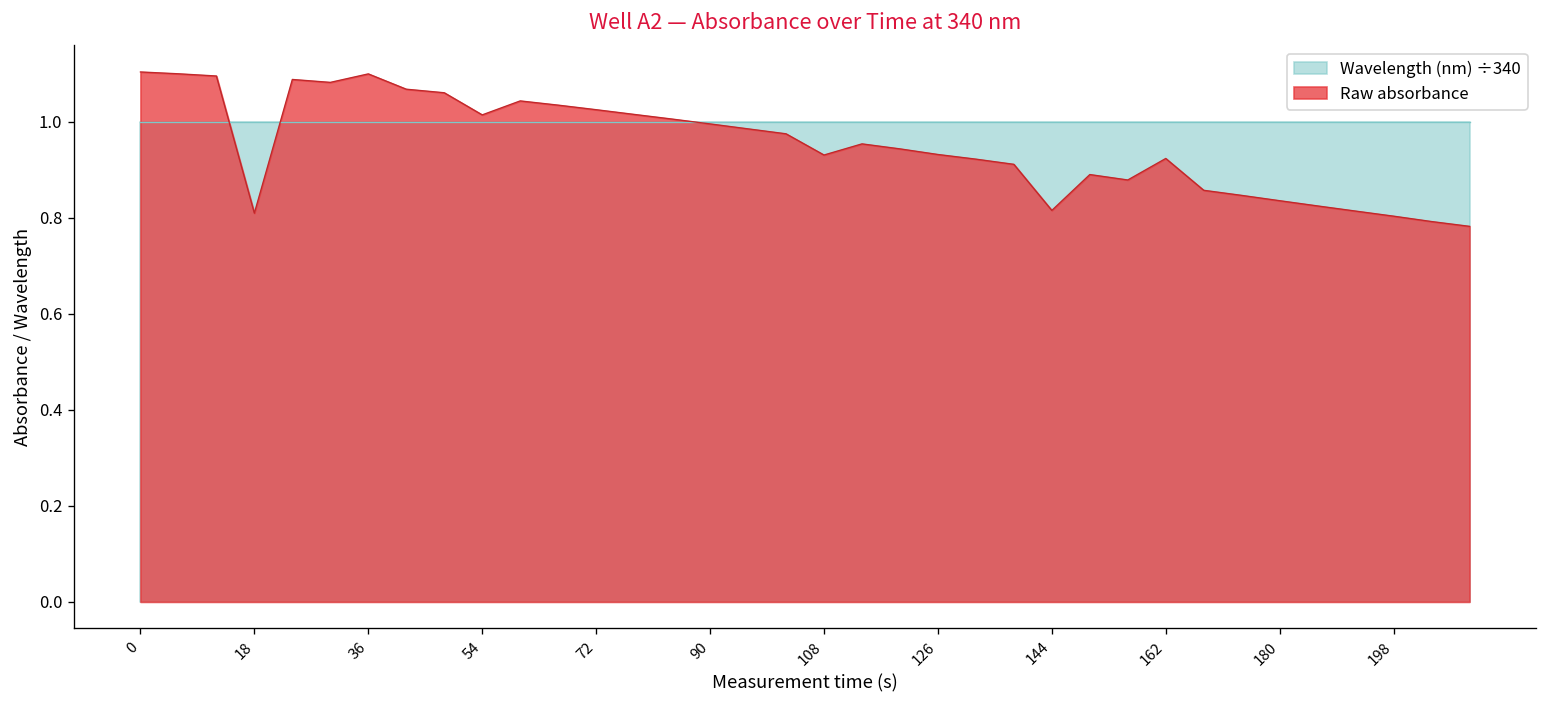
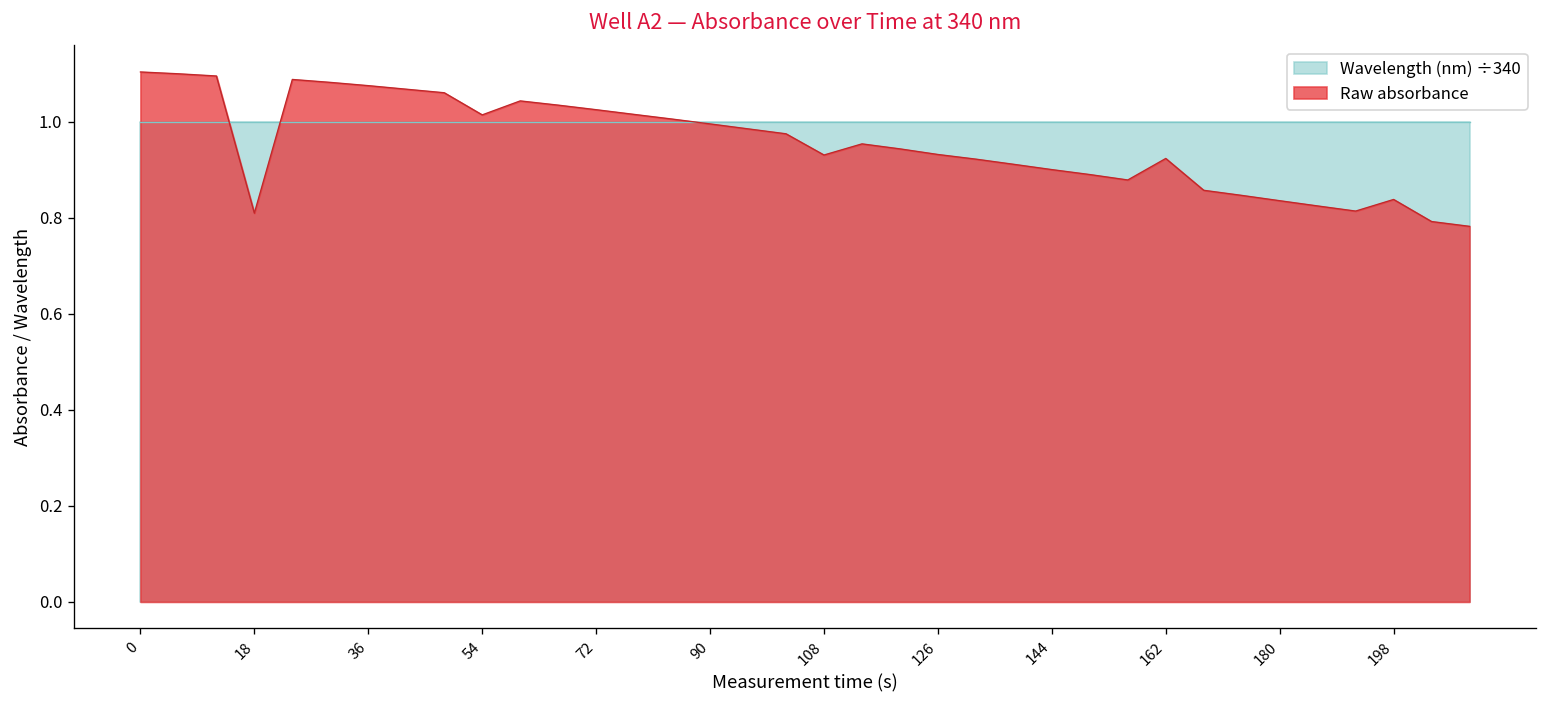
Raw absorbance, 36: 1.10 -> 1.08
Raw absorbance, 144: 0.82 -> 0.90
Raw absorbance, 198: 0.80 -> 0.84
